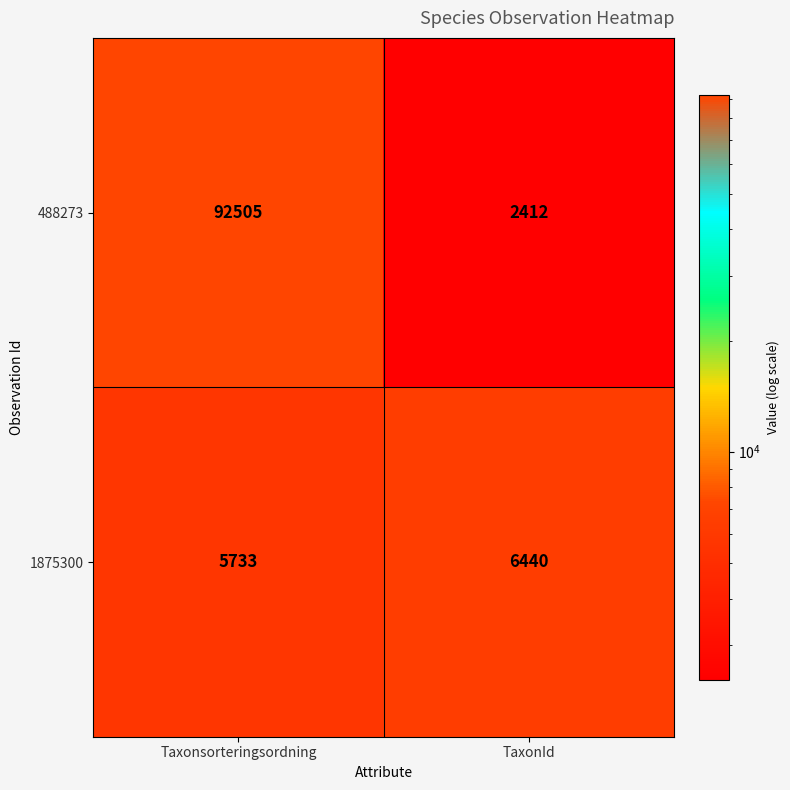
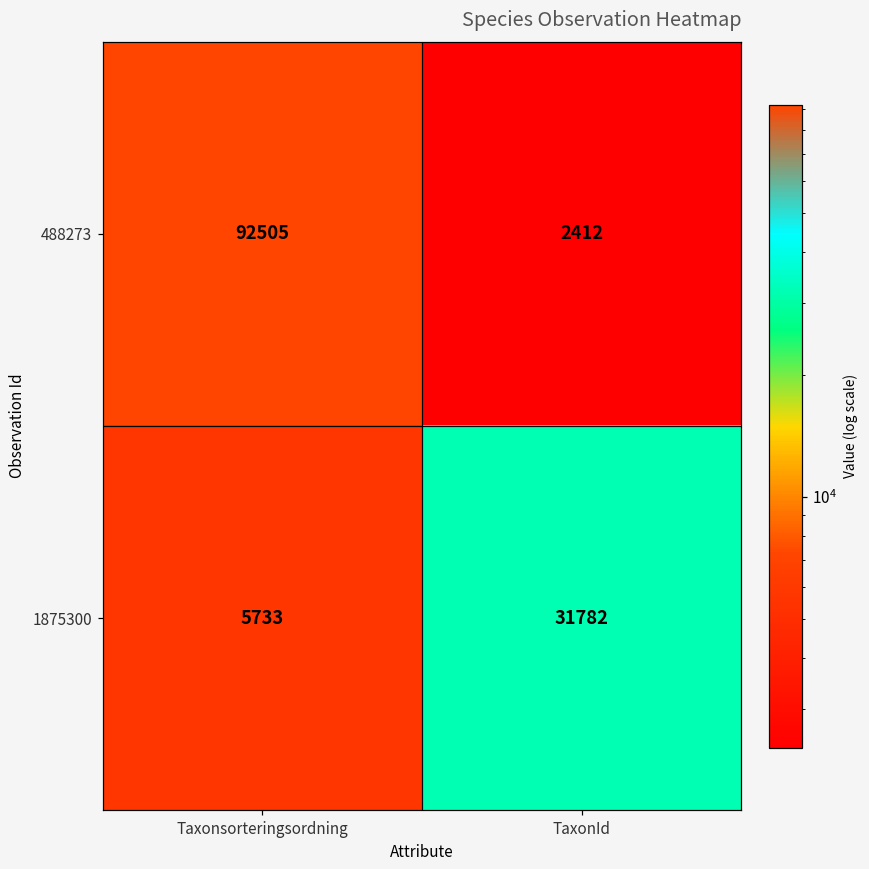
1875300, TaxonId: 6440 -> 31782
